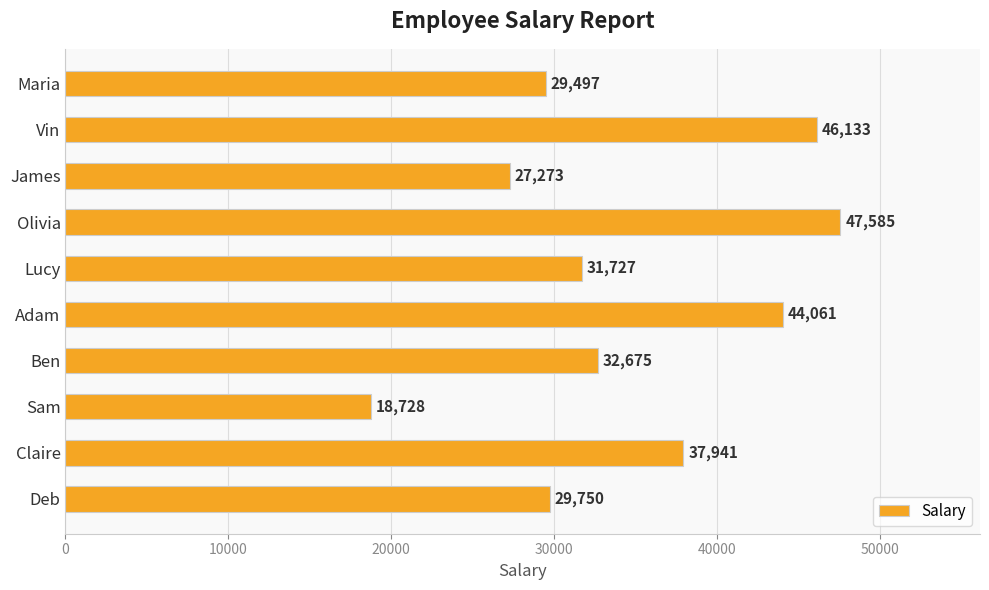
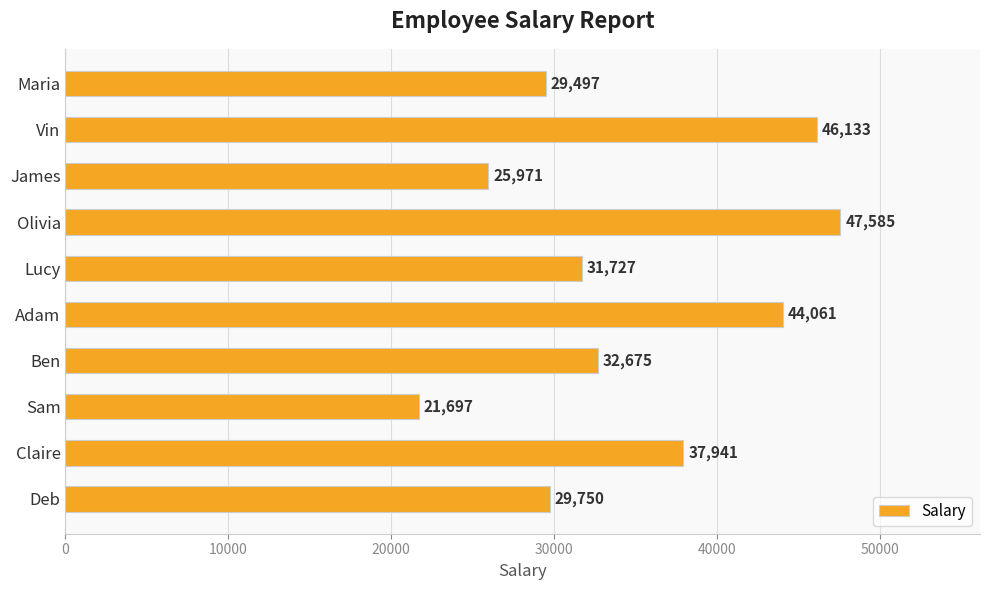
James: 27,273 -> 25,971
Sam: 18,728 -> 21,697
